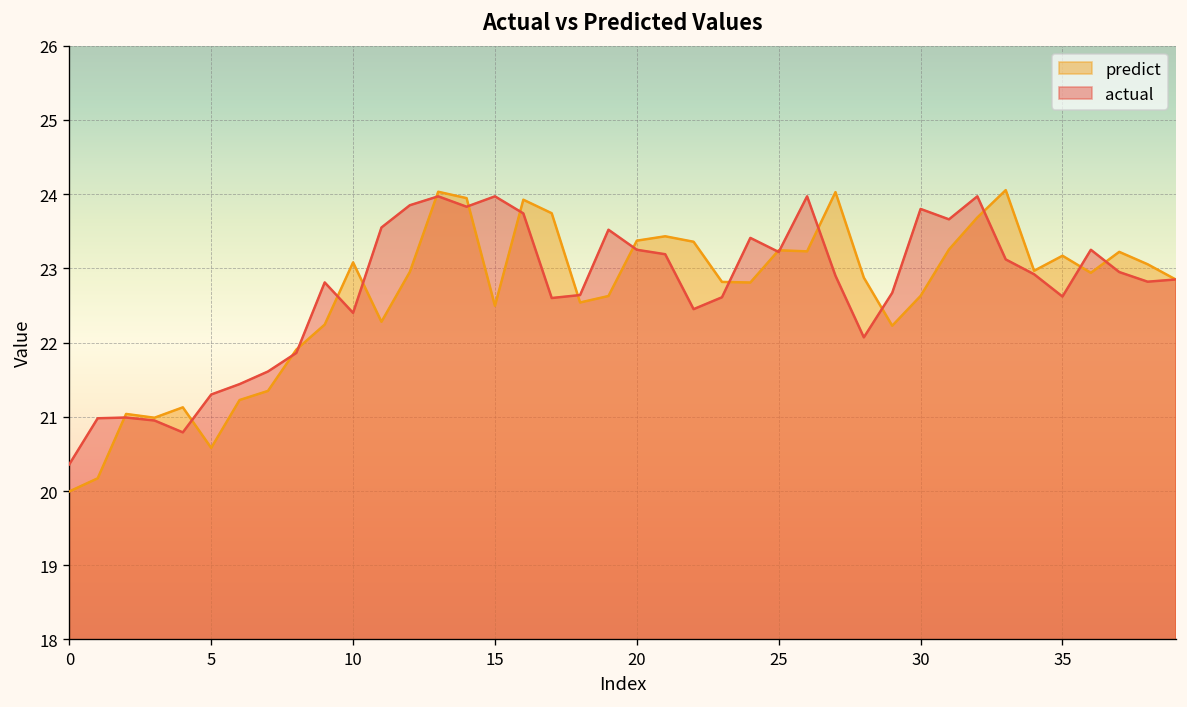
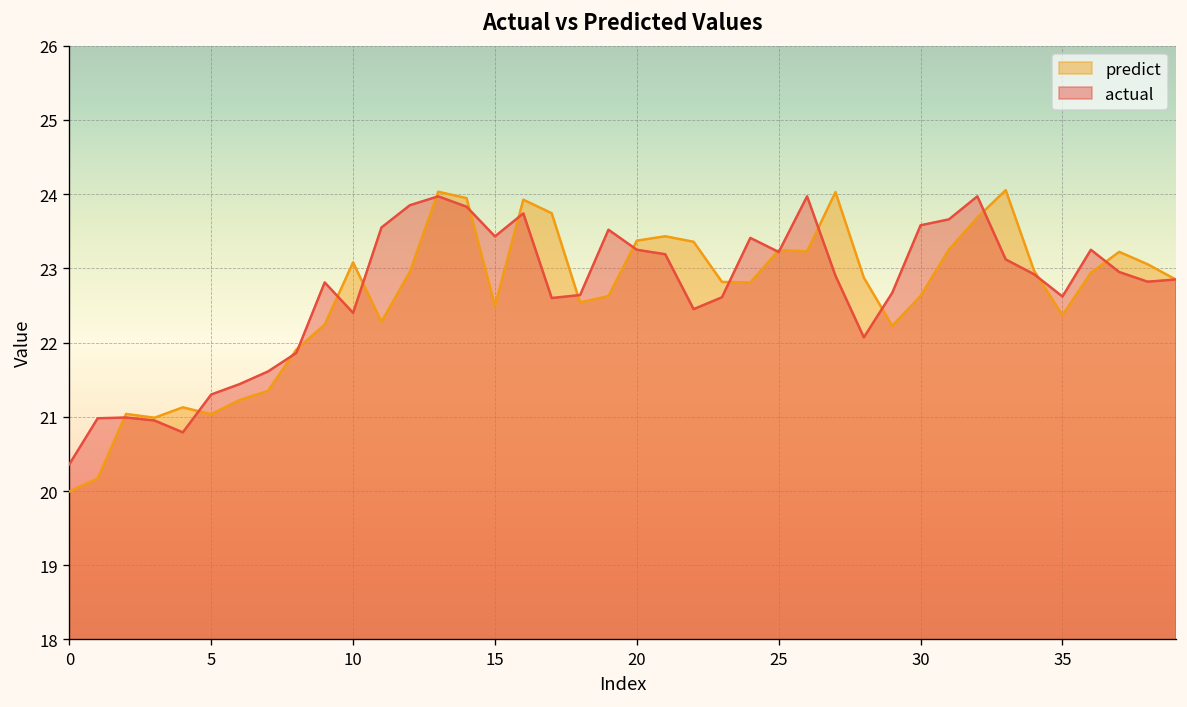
predict, 5: 20.6 -> 21.0
actual, 15: 24.0 -> 23.4
actual, 30: 23.8 -> 23.6
predict, 35: 23.2 -> 22.4
